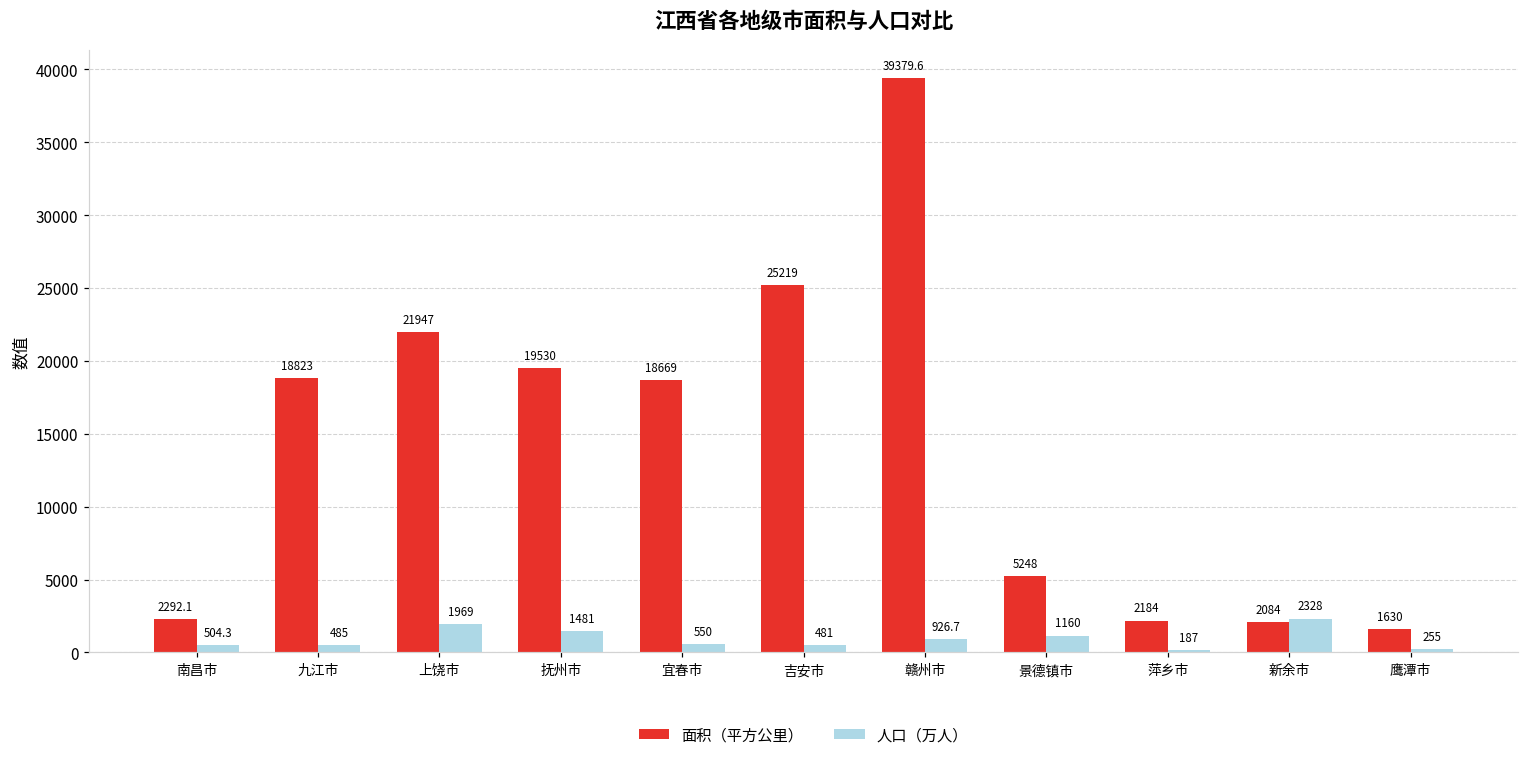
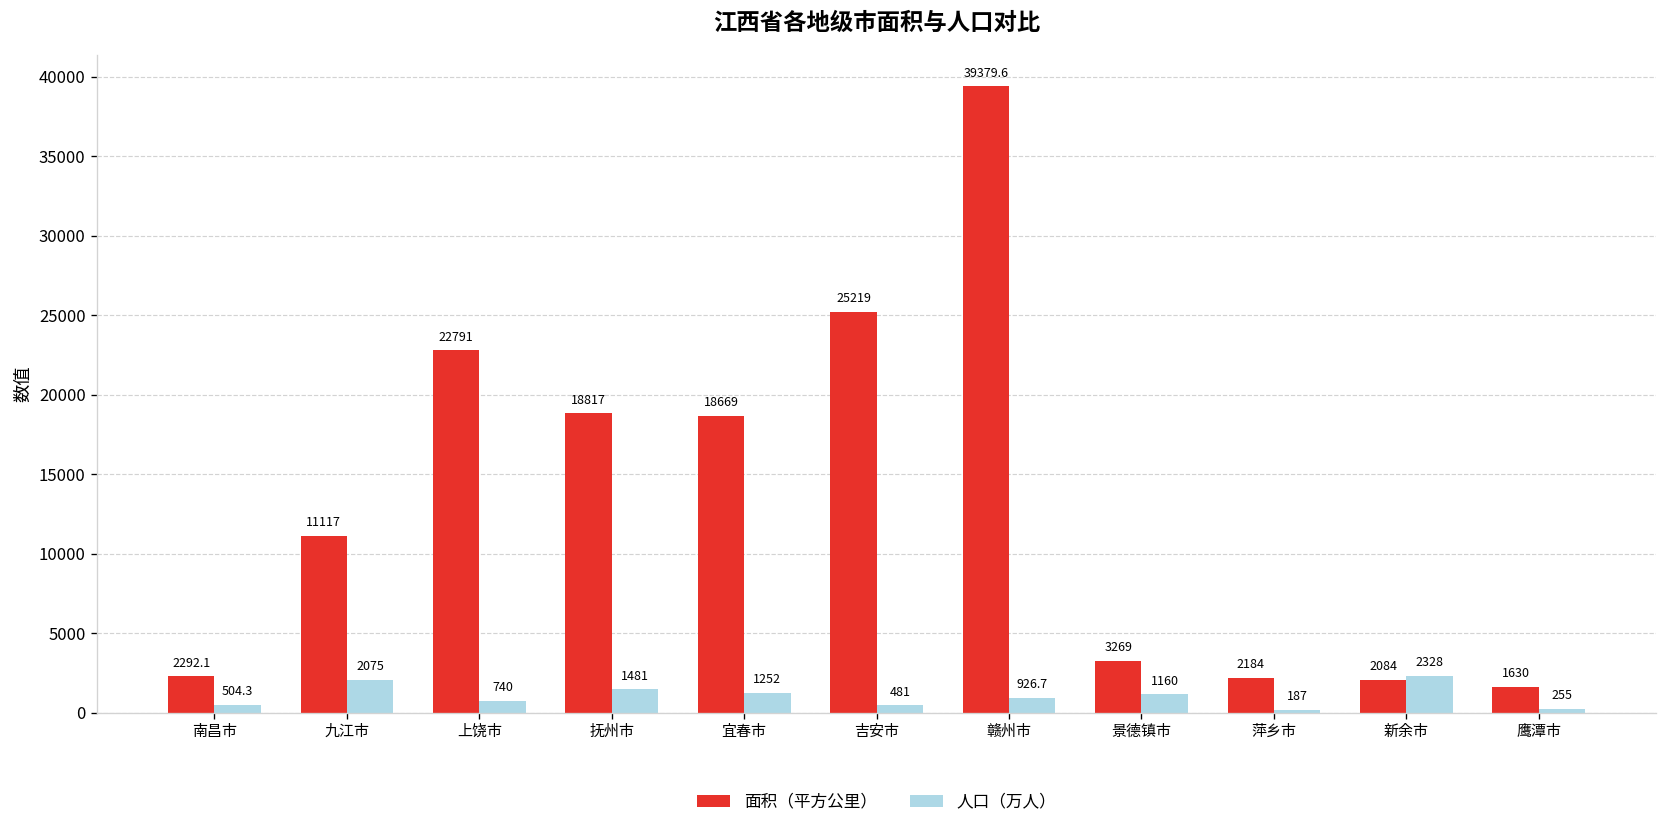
面积（平方公里）, 九江市: 18823 -> 11117
人口（万人）, 九江市: 485 -> 2075
面积（平方公里）, 上饶市: 21947 -> 22791
人口（万人）, 上饶市: 1969 -> 740
面积（平方公里）, 抚州市: 19530 -> 18817
人口（万人）, 宜春市: 550 -> 1252
面积（平方公里）, 景德镇市: 5248 -> 3269
